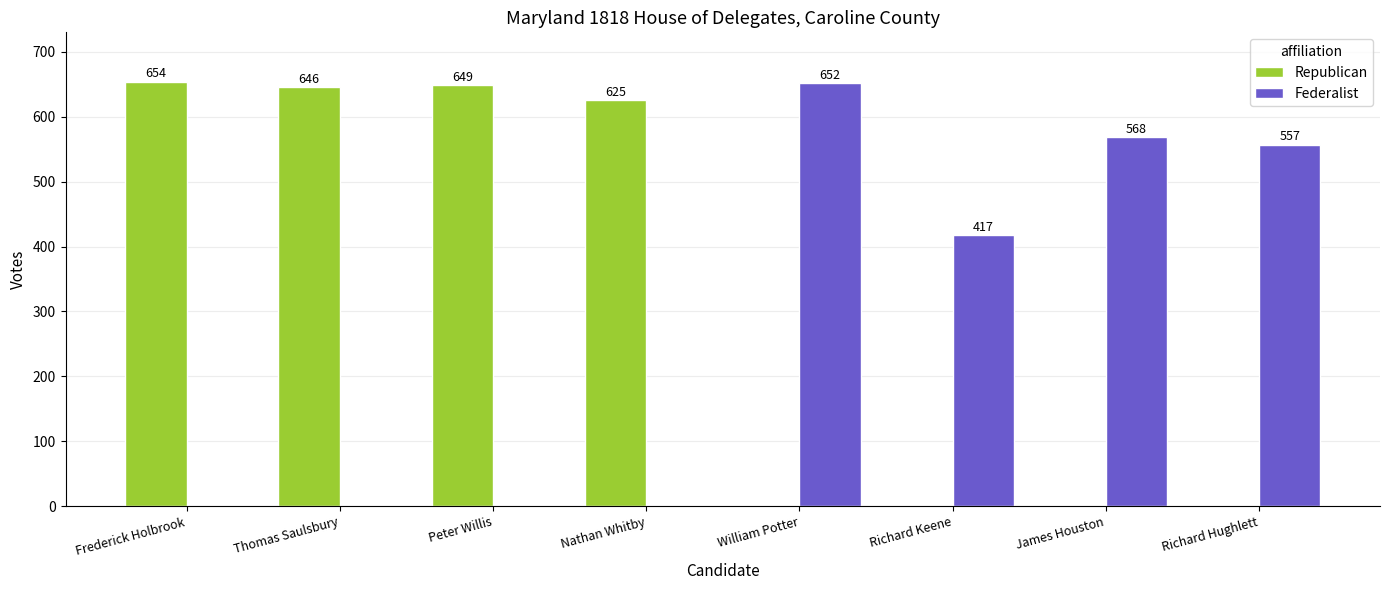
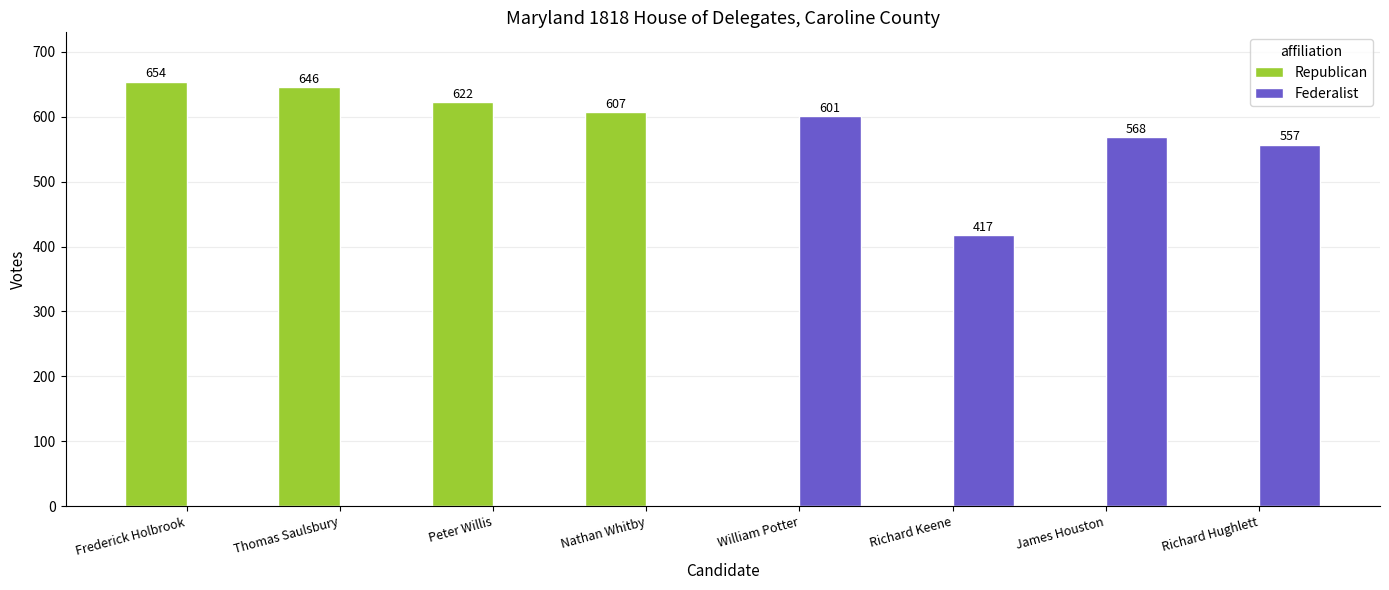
Republican, Peter Willis: 649 -> 622
Republican, Nathan Whitby: 625 -> 607
Federalist, William Potter: 652 -> 601
